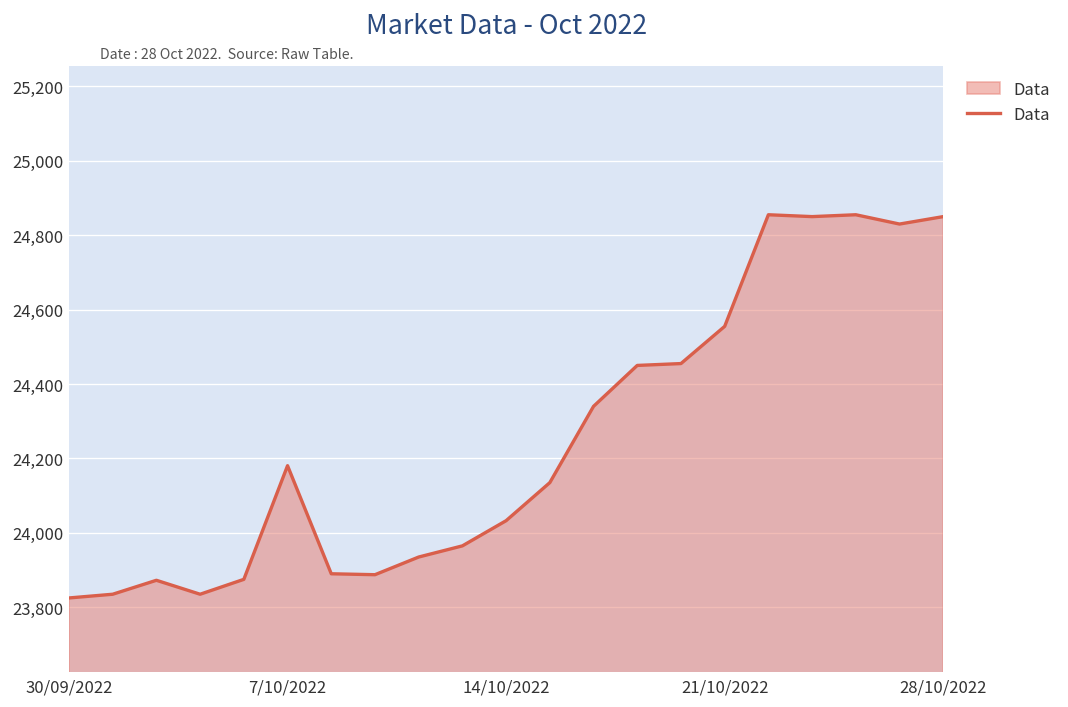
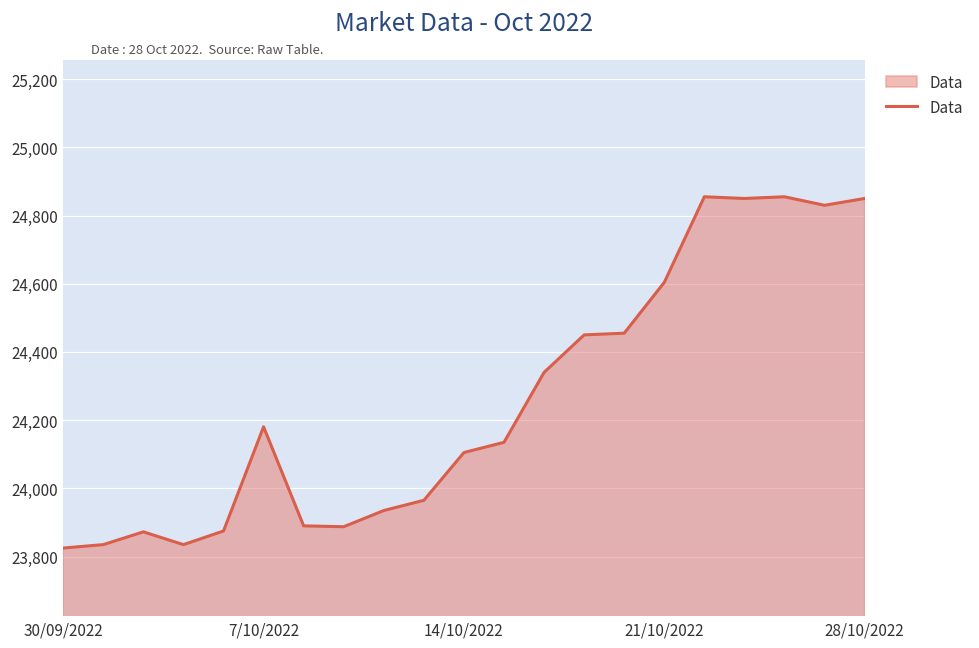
14/10/2022: 24,030 -> 24,110
21/10/2022: 24,560 -> 24,600
